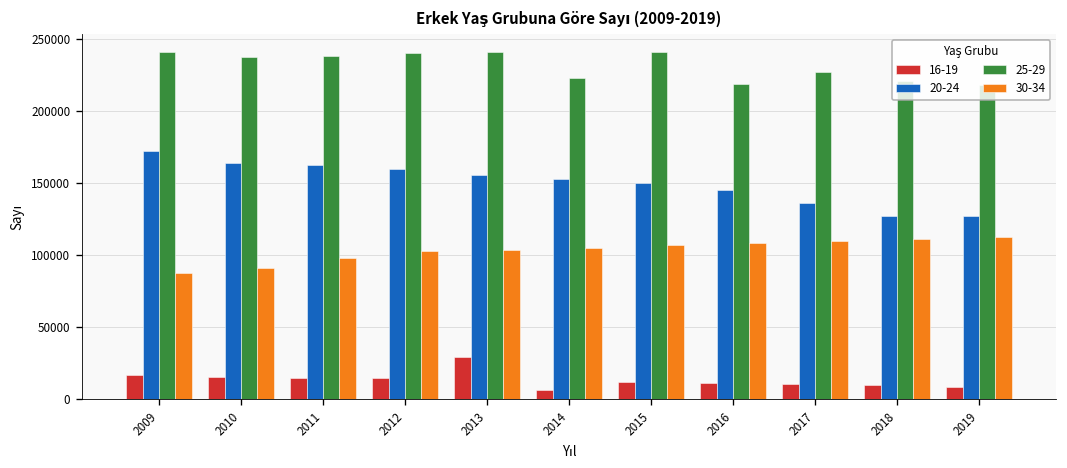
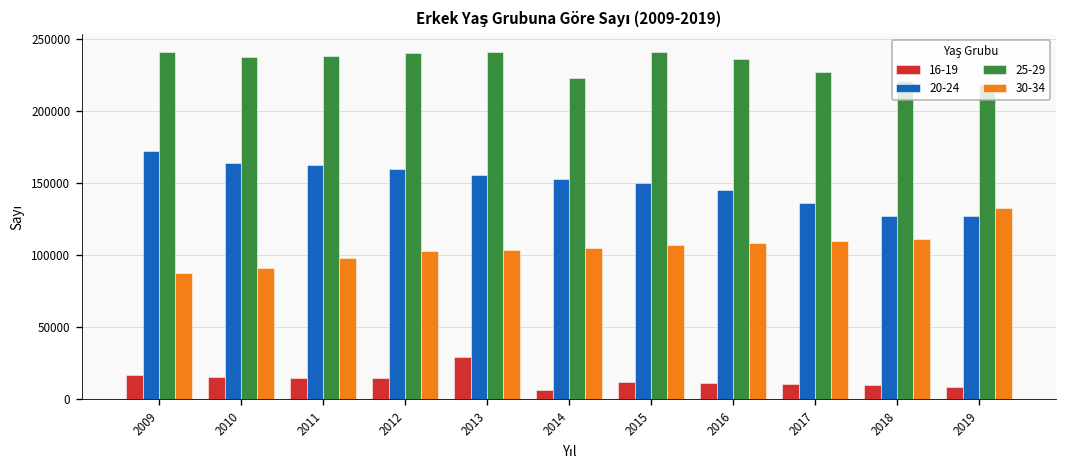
25-29, 2016: 219000 -> 236000
30-34, 2019: 112000 -> 133000
